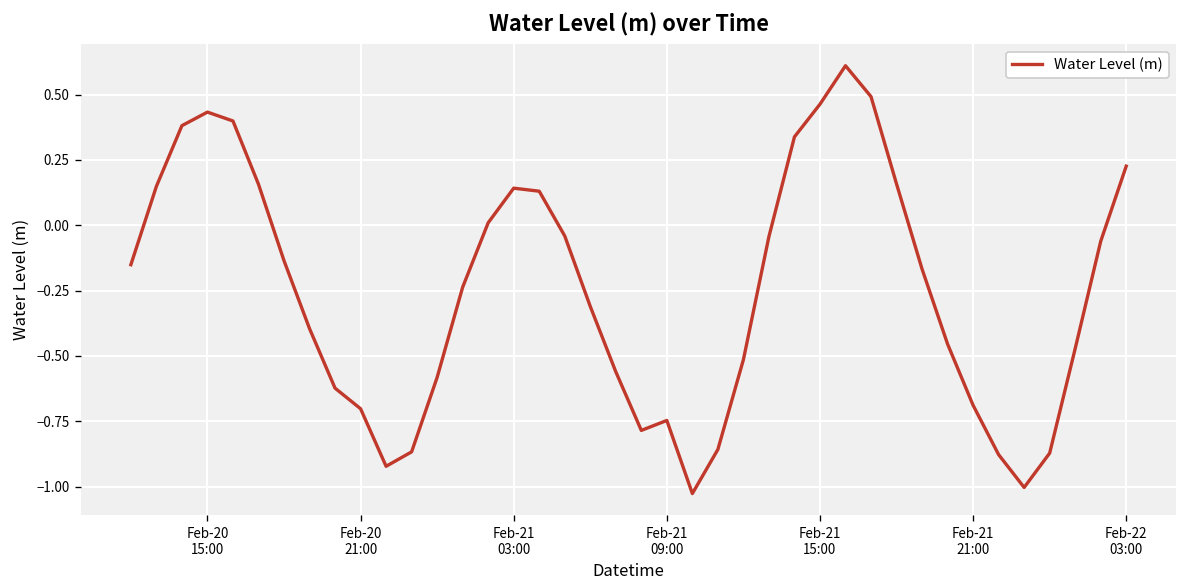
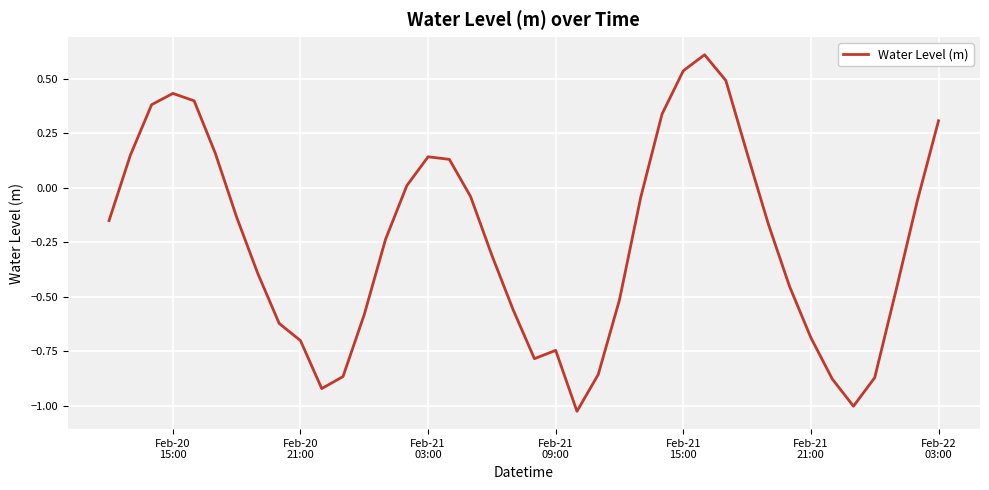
Feb-21 15:00: 0.46 -> 0.54
Feb-22 03:00: 0.23 -> 0.31
